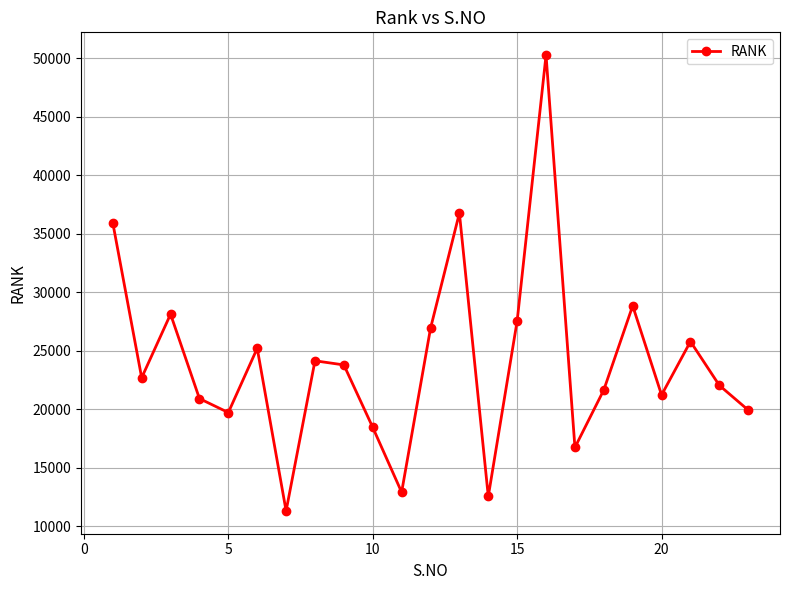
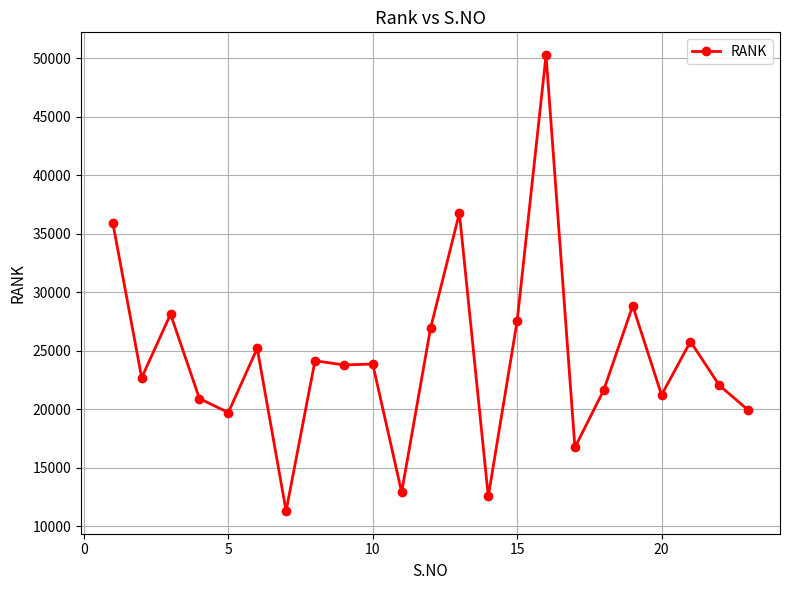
10: 18500 -> 23900
